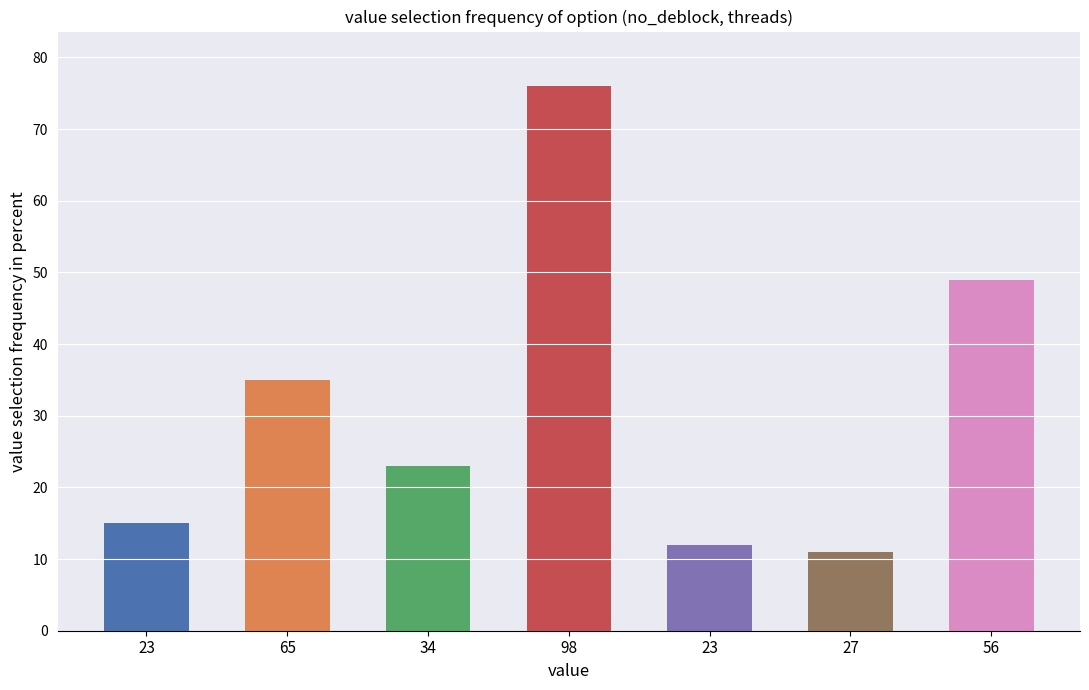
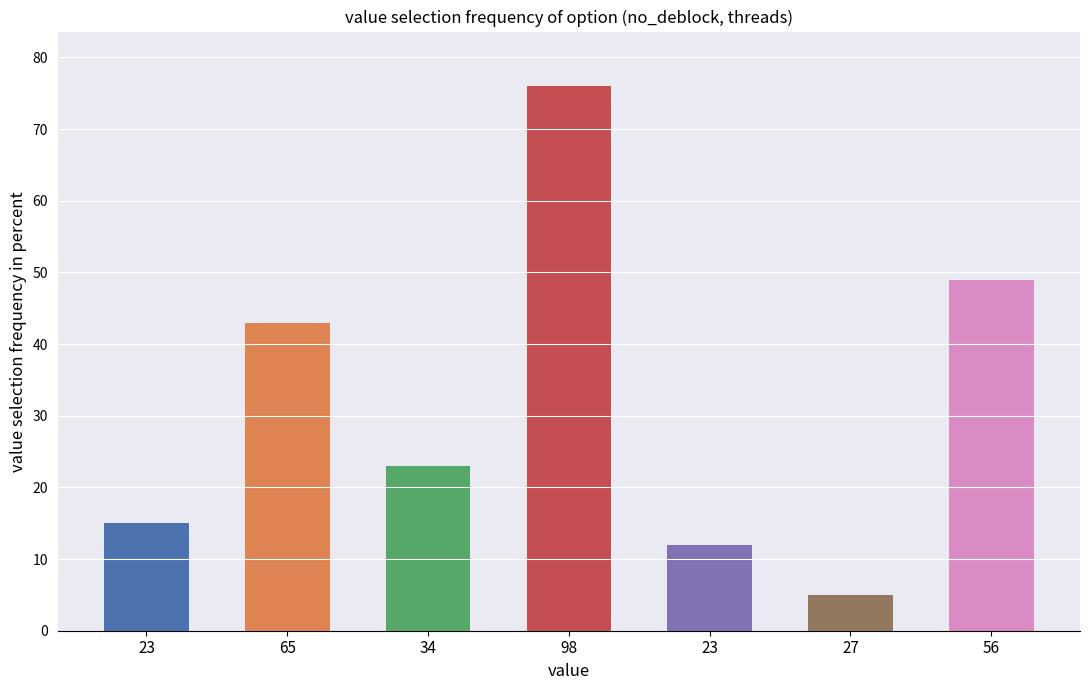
65: 35 -> 43
27: 11 -> 5
